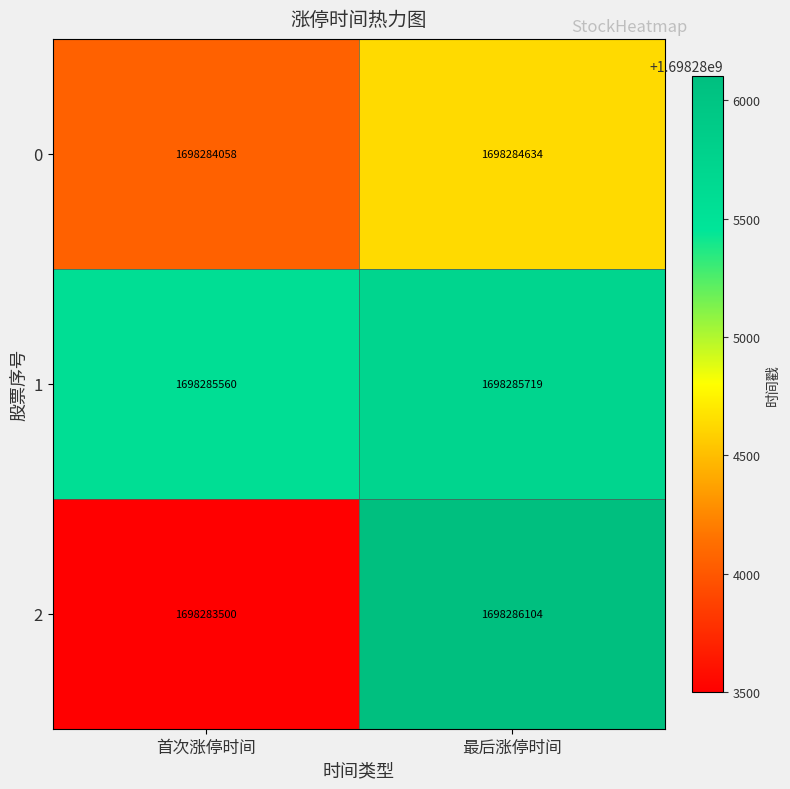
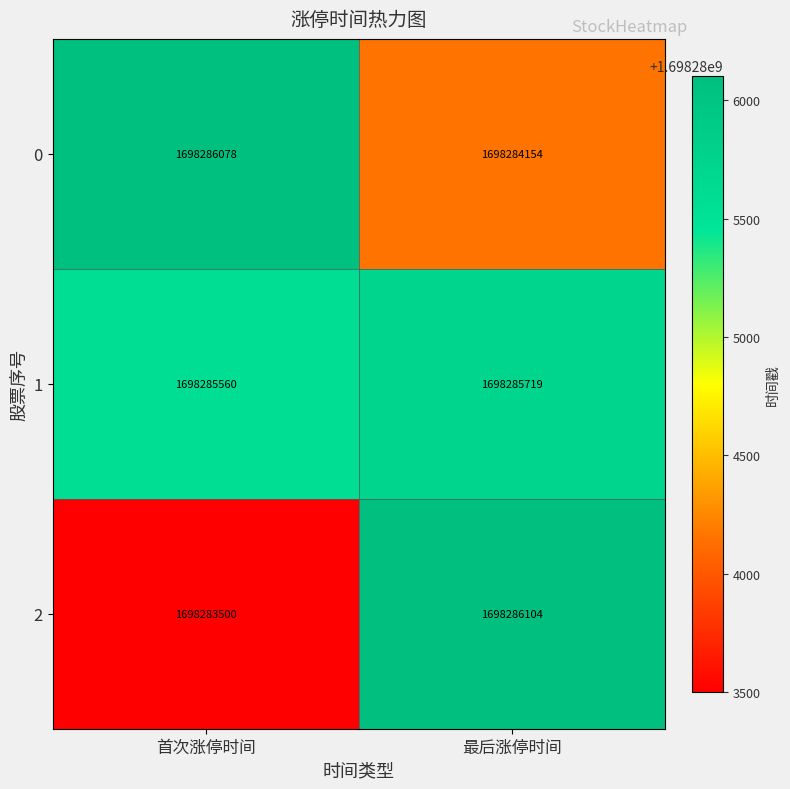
0, 首次涨停时间: 1698284058 -> 1698286078
0, 最后涨停时间: 1698284634 -> 1698284154
